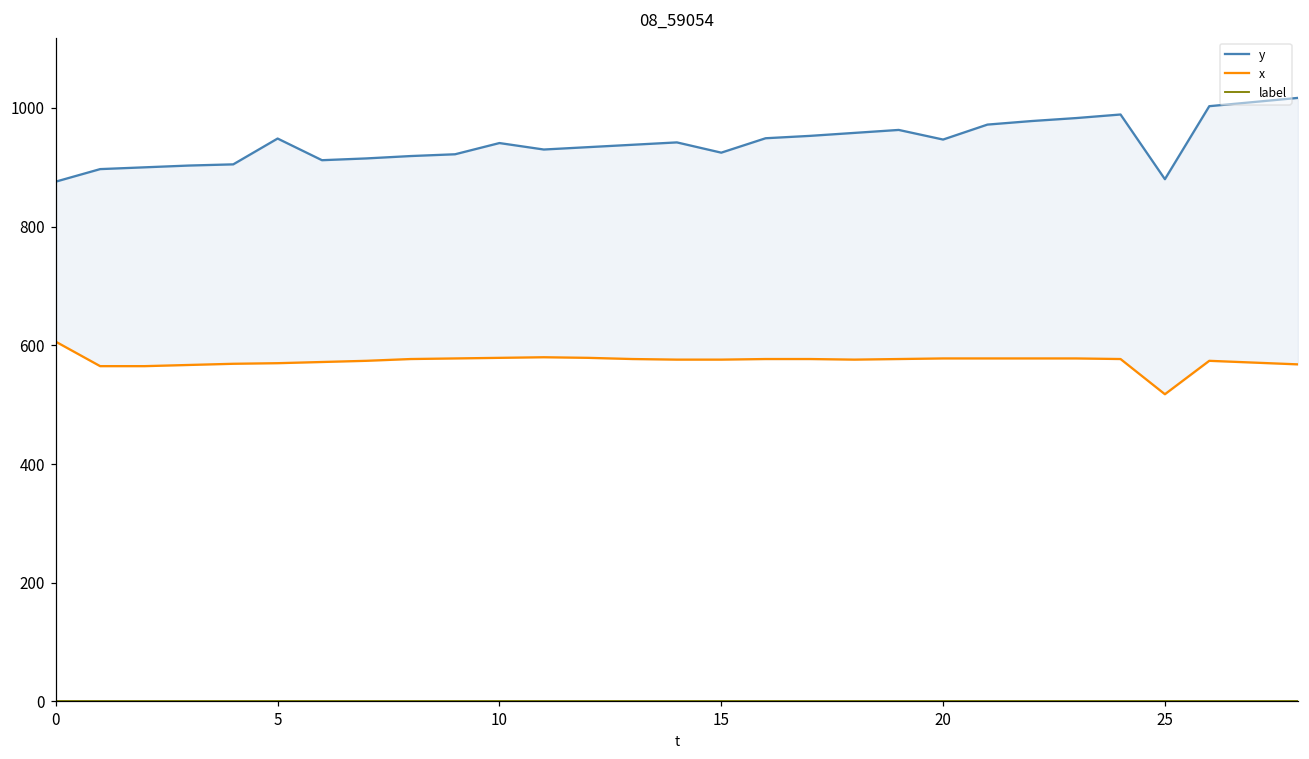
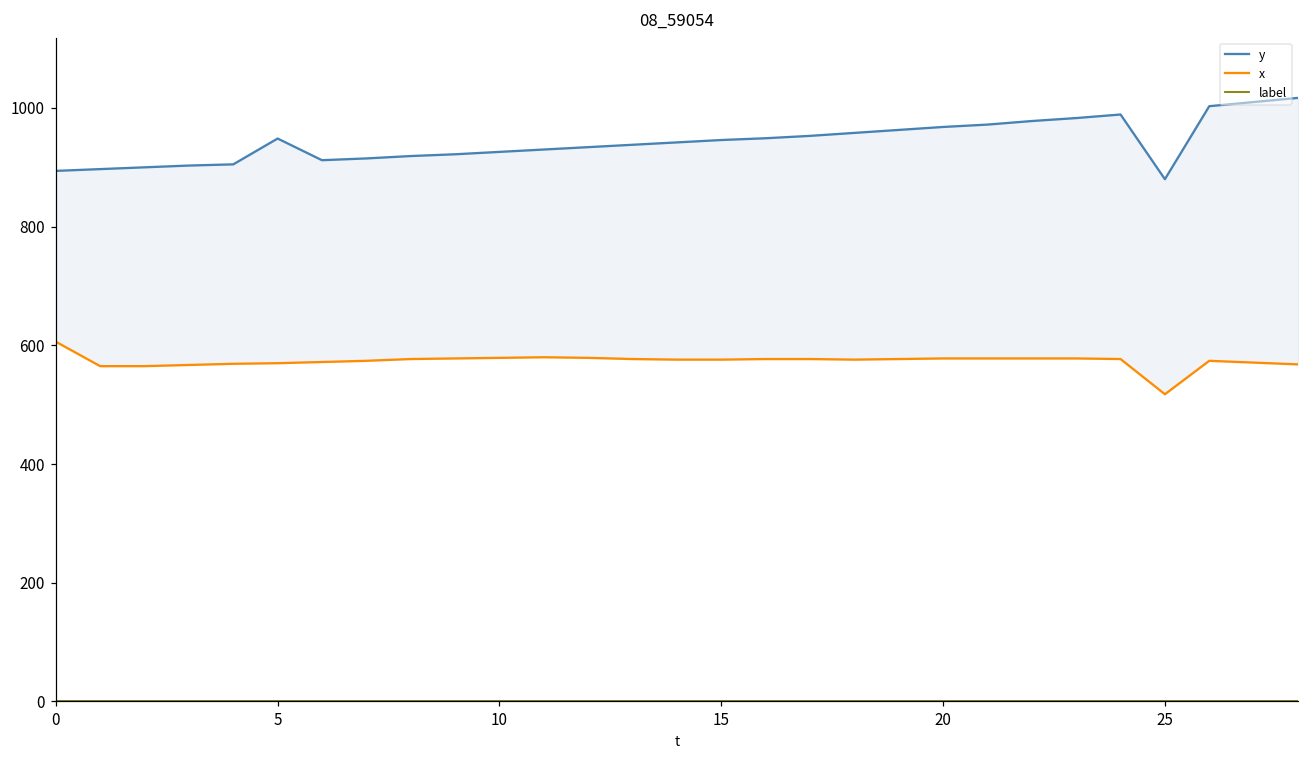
y, 0: 880 -> 890
y, 10: 940 -> 930
y, 15: 920 -> 950
y, 20: 950 -> 970
